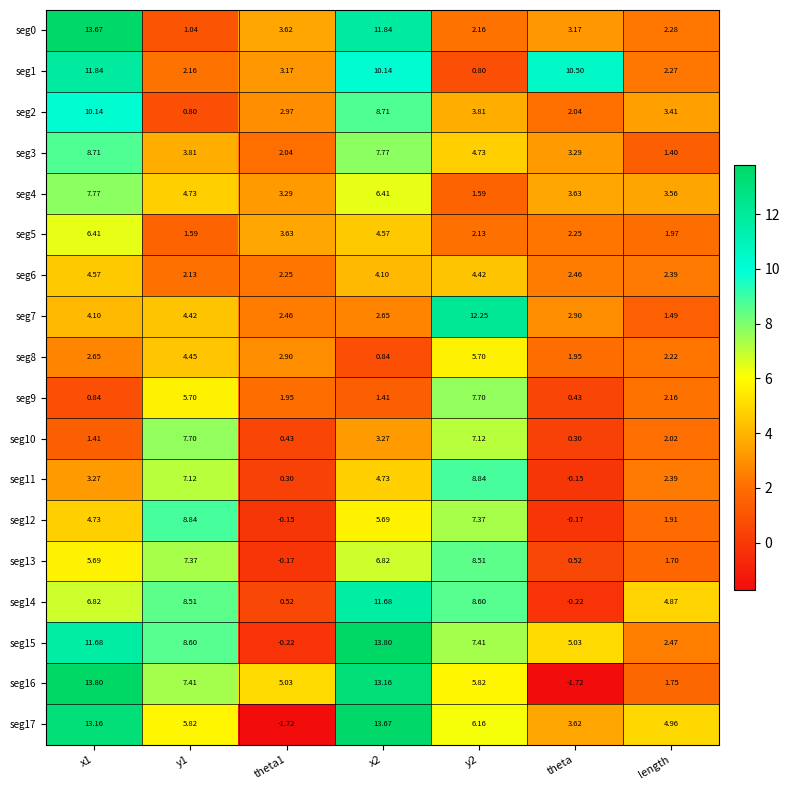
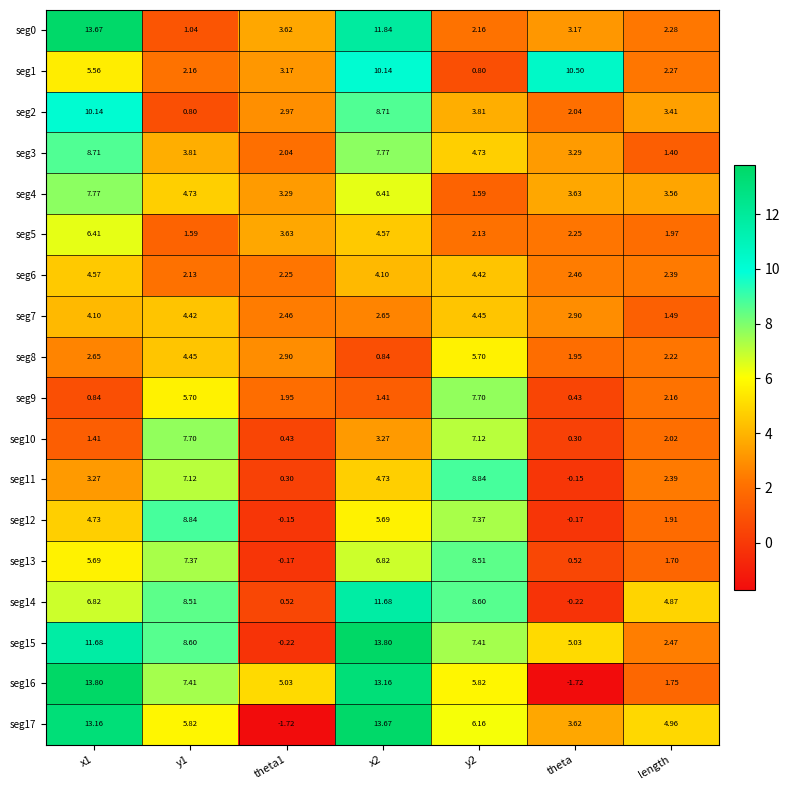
seg1, x1: 11.84 -> 5.56
seg7, y2: 12.25 -> 4.45
